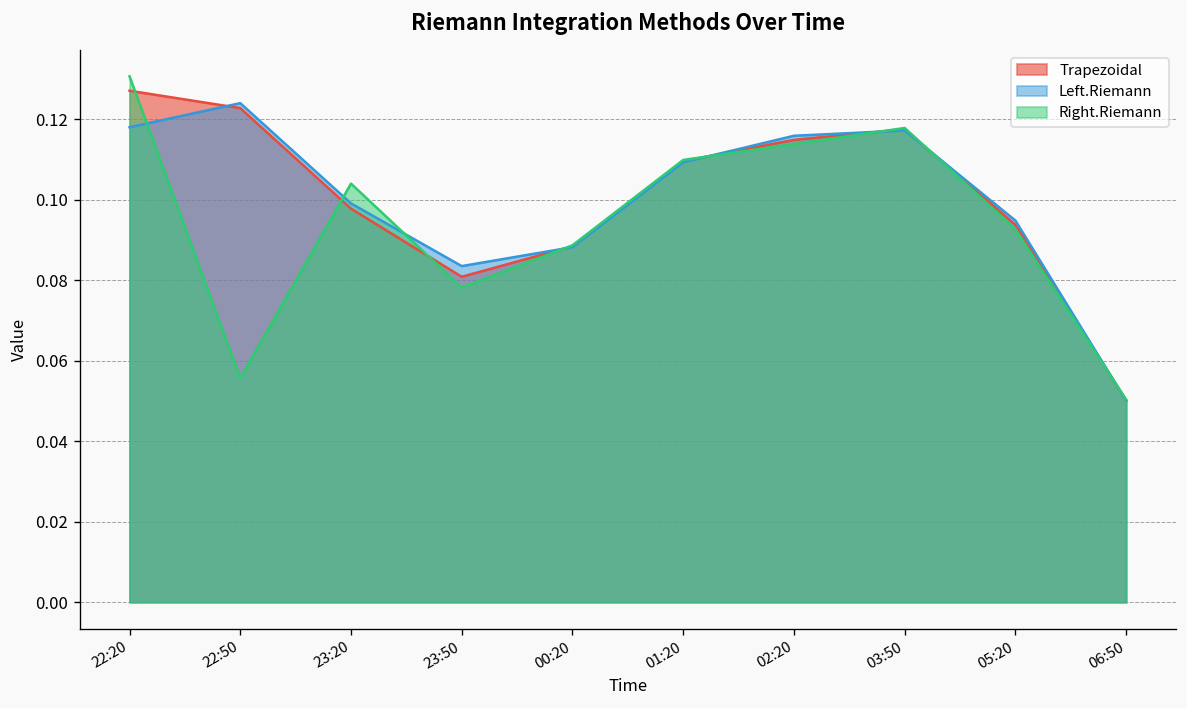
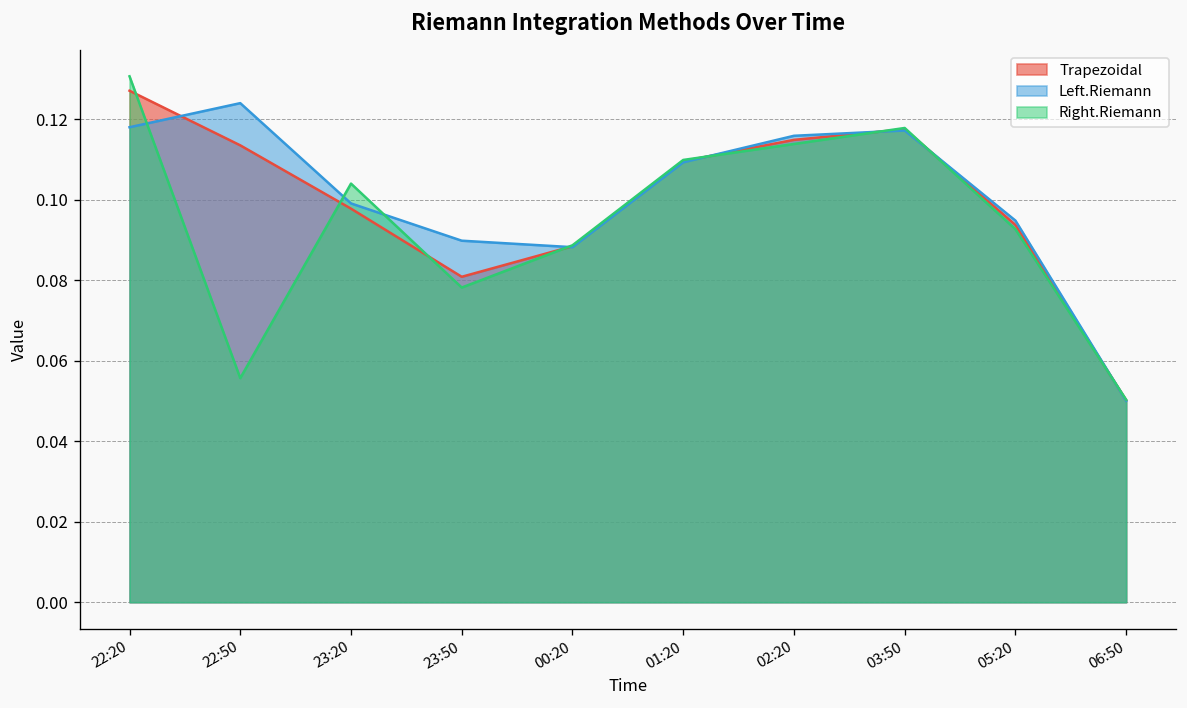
Trapezoidal, 22:50: 0.123 -> 0.114
Left.Riemann, 23:50: 0.084 -> 0.090
